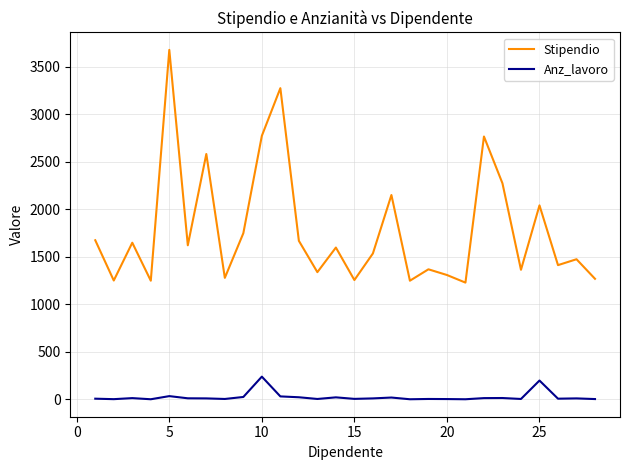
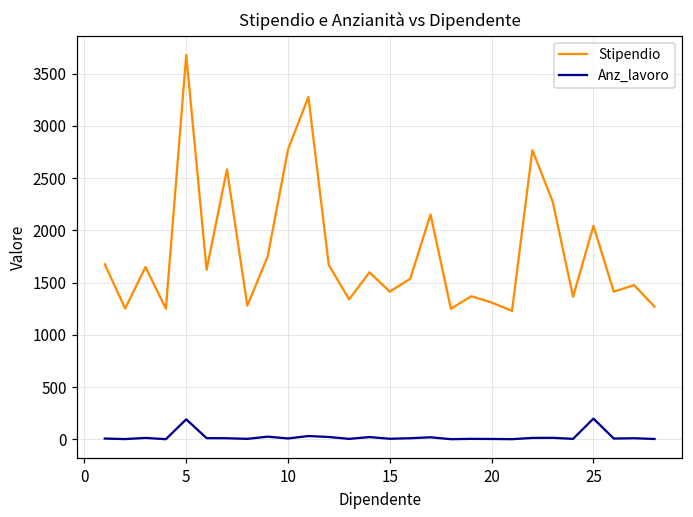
Anz_lavoro, 5: 0 -> 200
Anz_lavoro, 10: 200 -> 0
Stipendio, 15: 1300 -> 1400
